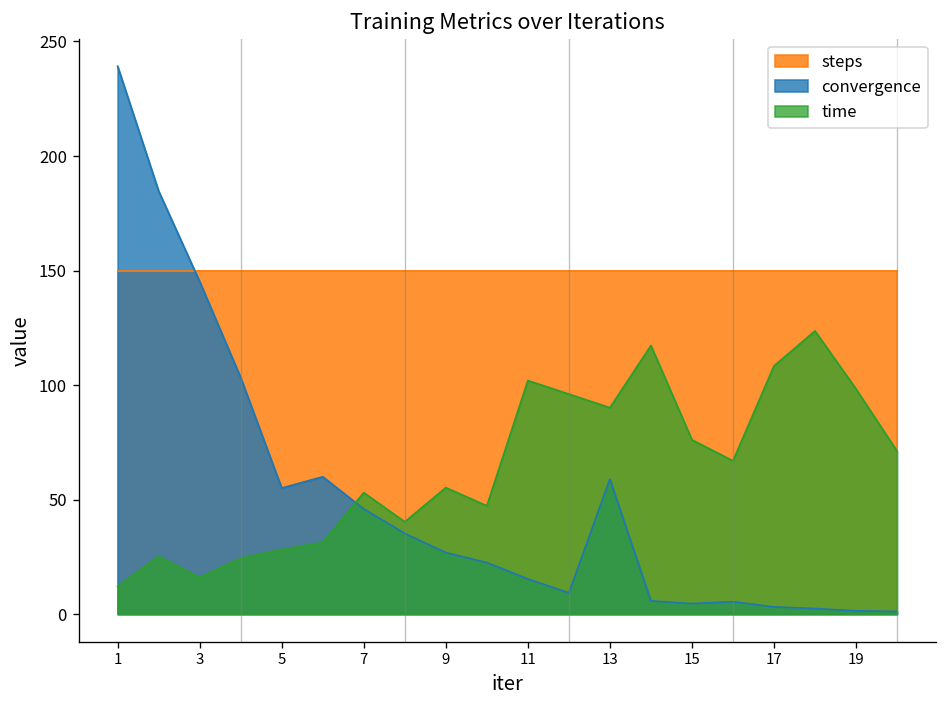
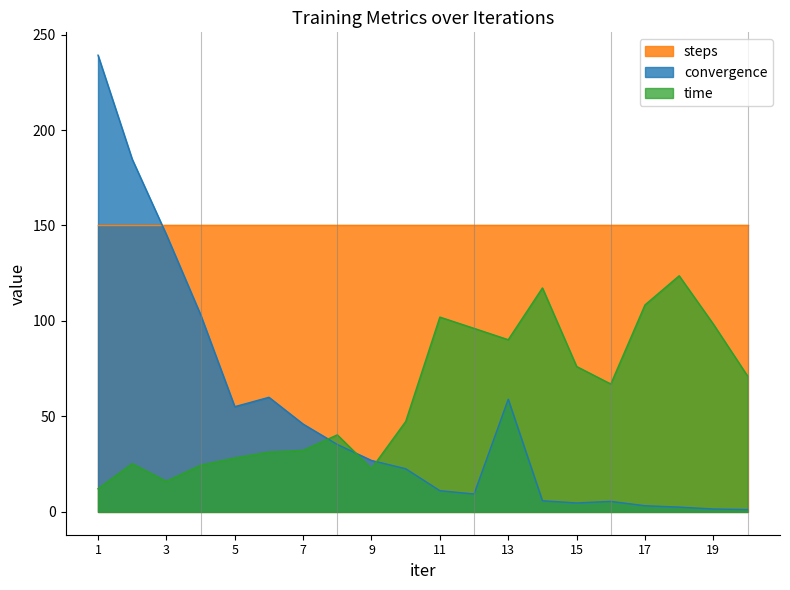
time, 7: 53 -> 32
time, 9: 55 -> 23
convergence, 11: 15 -> 11
